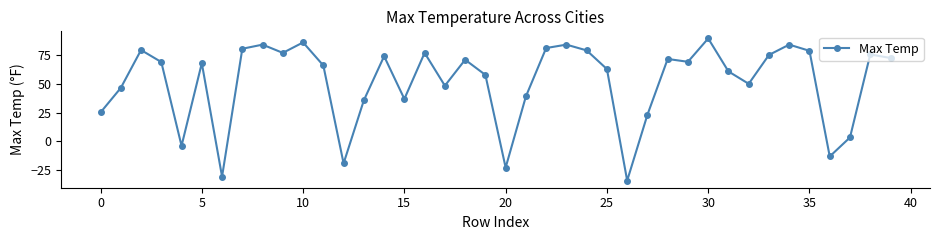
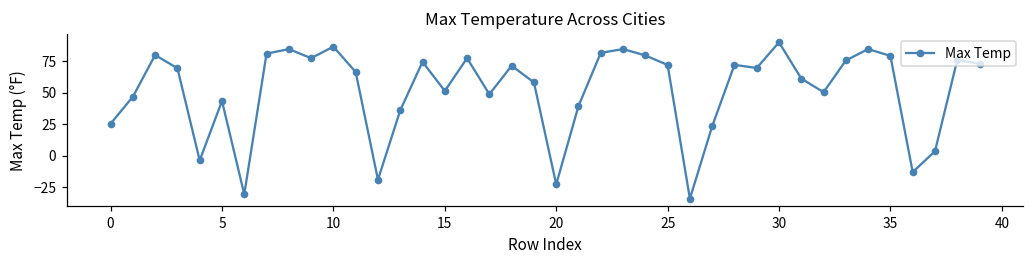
5: 68 -> 43
15: 37 -> 51
25: 63 -> 72
